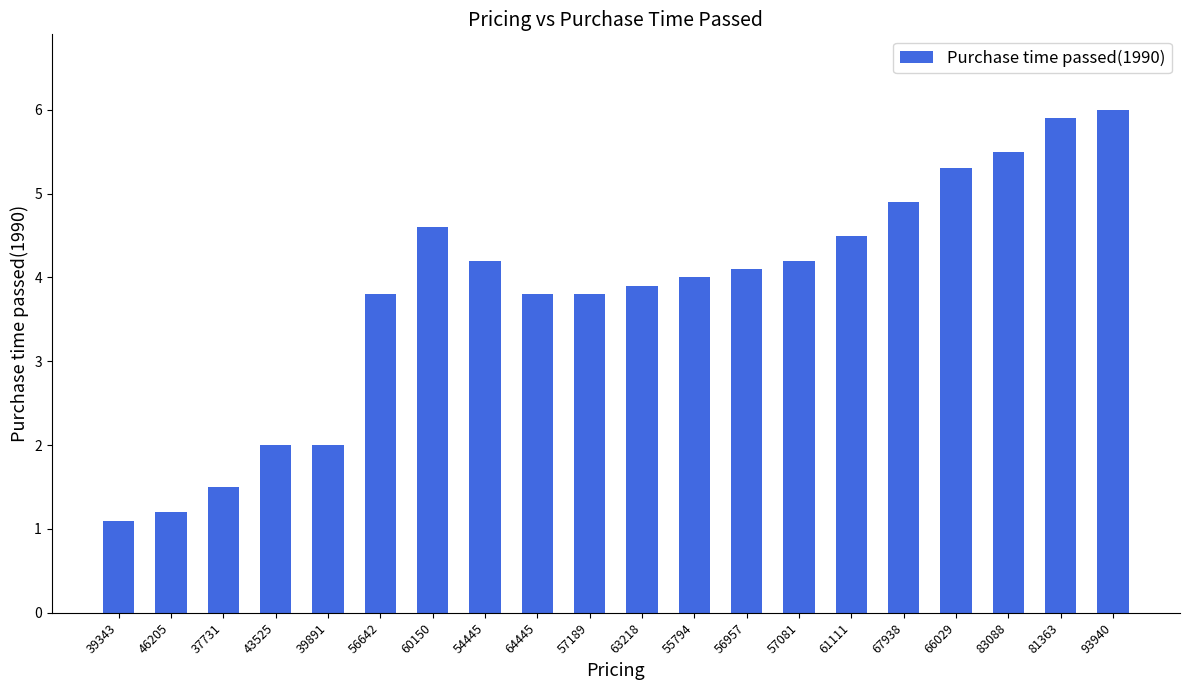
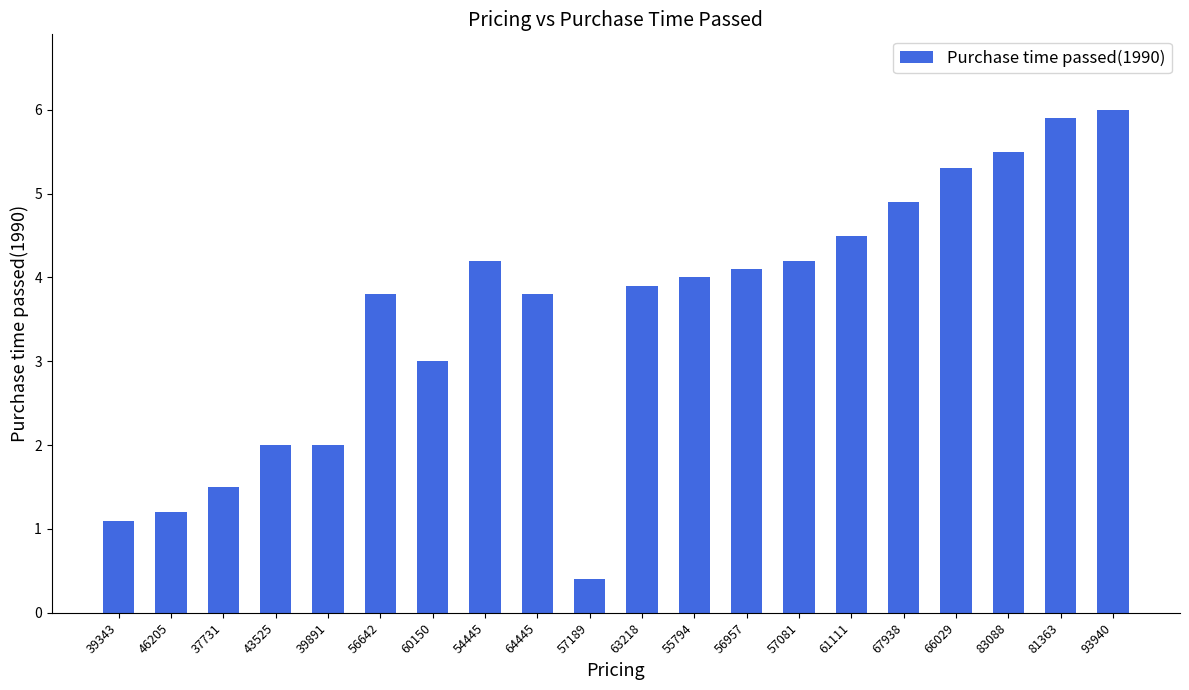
60150: 4.6 -> 3.0
57189: 3.8 -> 0.4
